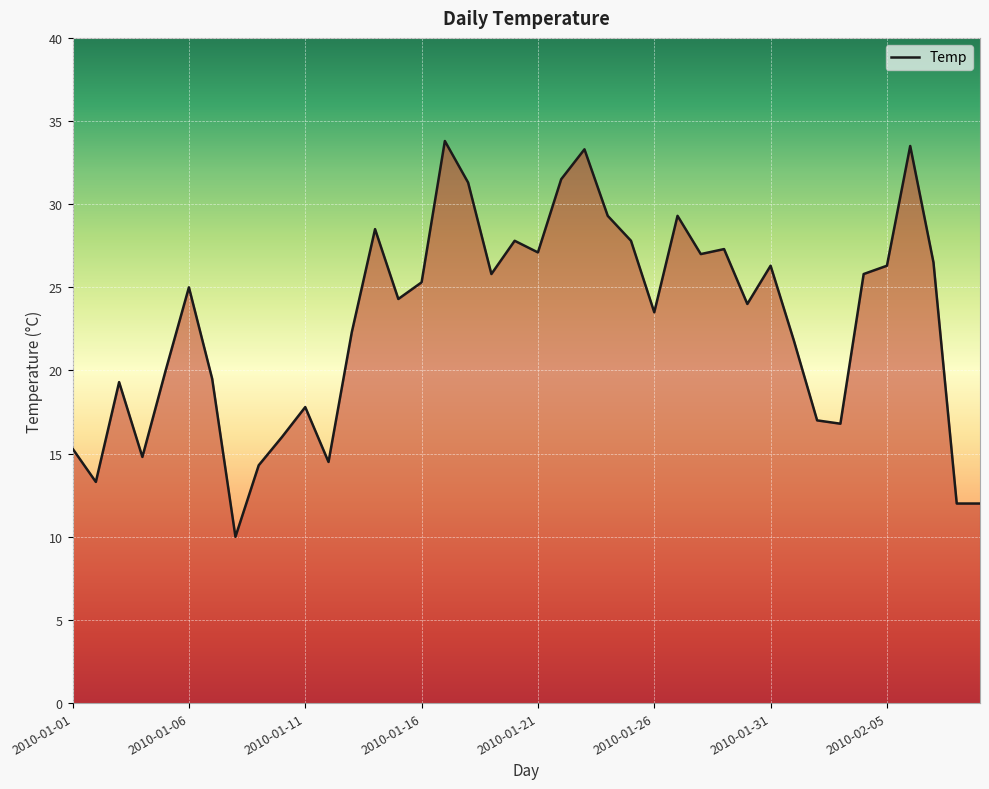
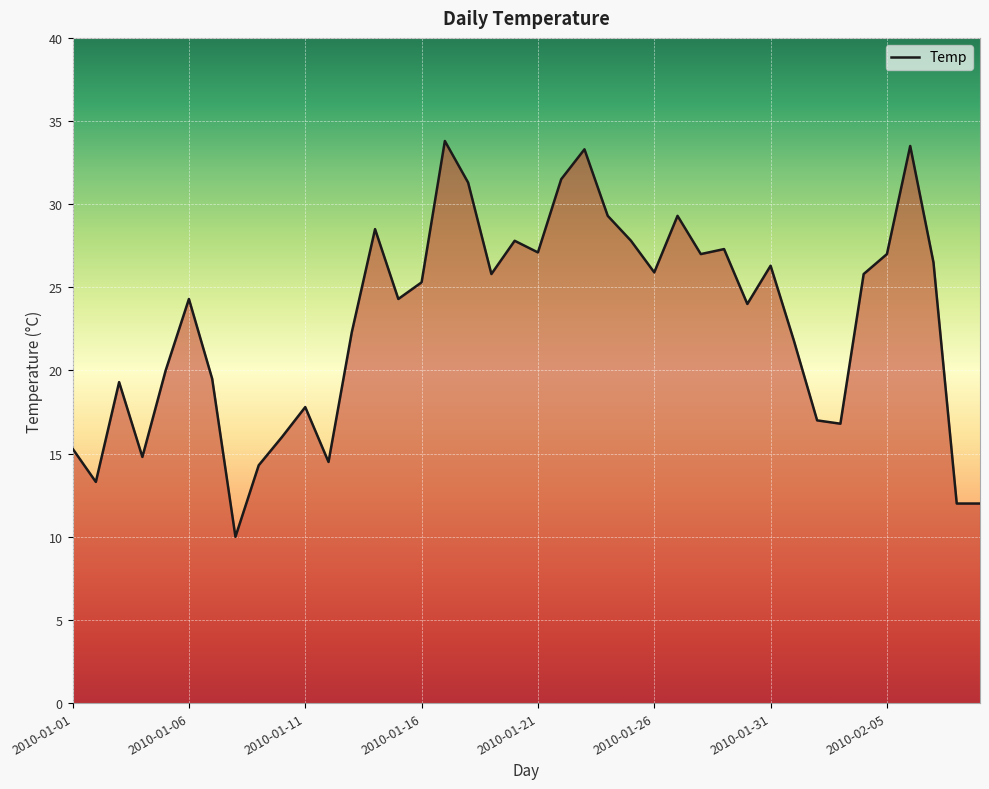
2010-01-06: 25.0 -> 24.3
2010-01-26: 23.5 -> 25.9
2010-02-05: 26.3 -> 27.0
